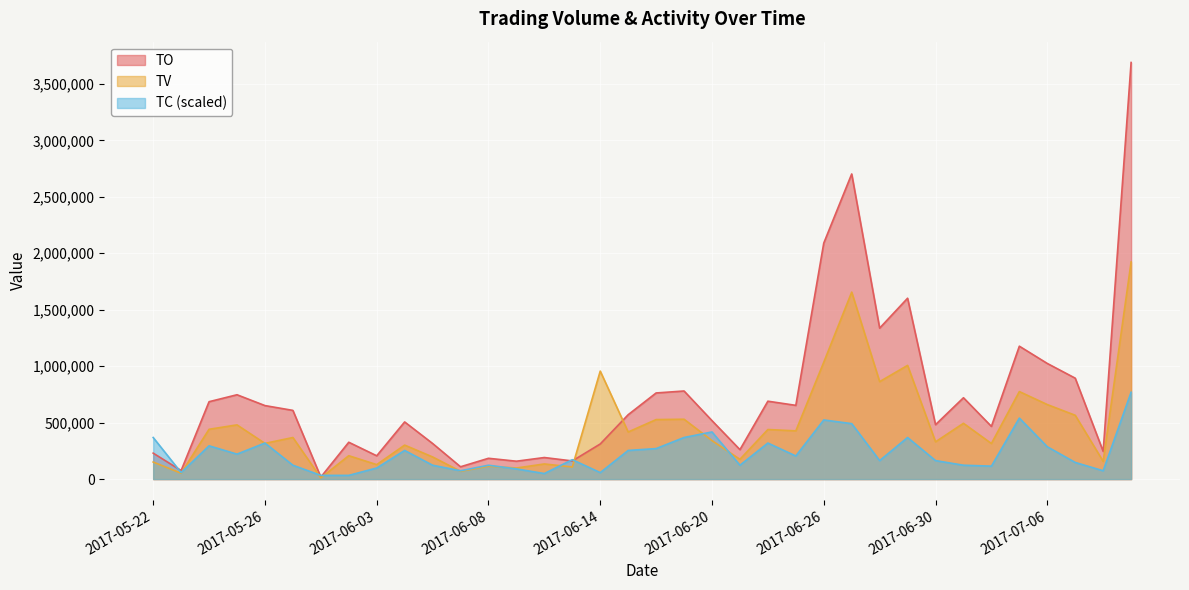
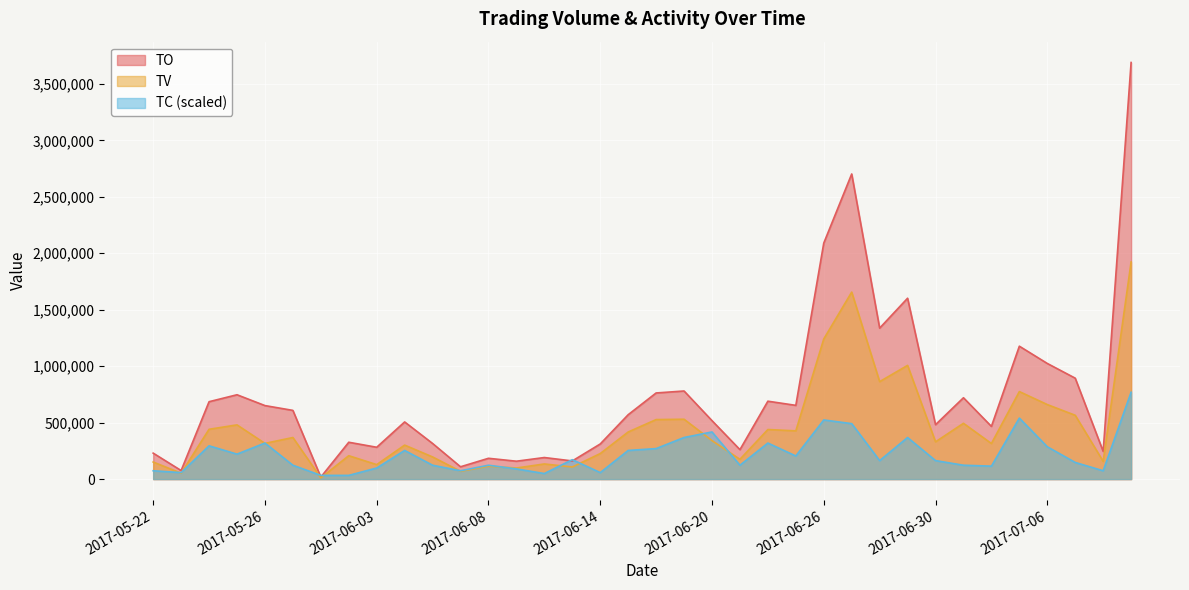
TC (scaled), 2017-05-22: 370,000 -> 70,000
TO, 2017-06-03: 210,000 -> 280,000
TV, 2017-06-14: 960,000 -> 230,000
TV, 2017-06-26: 1,040,000 -> 1,240,000
